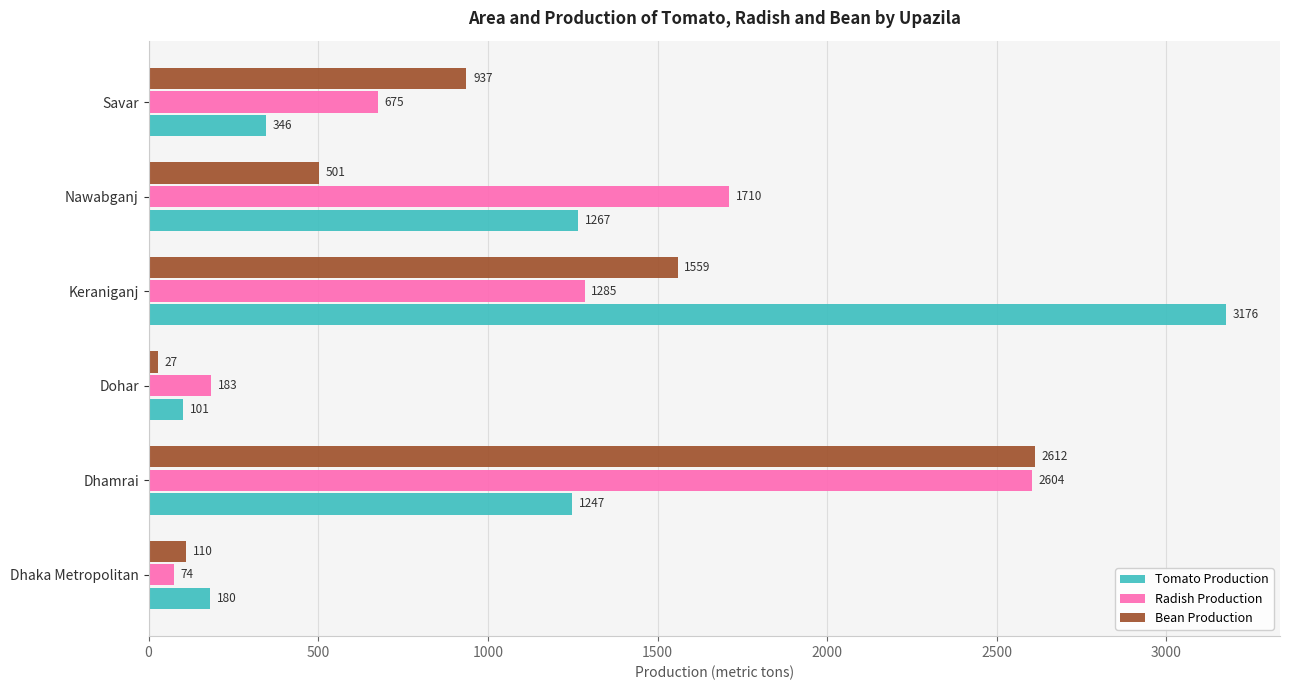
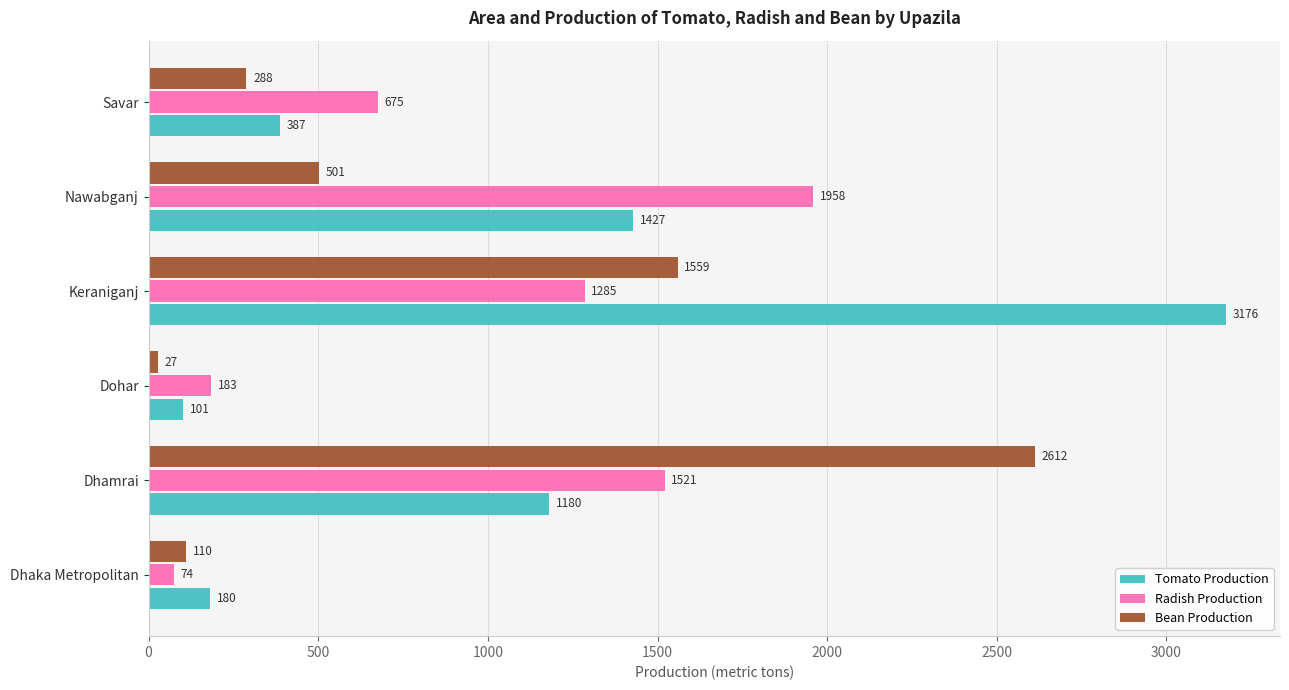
Bean Production, Savar: 937 -> 288
Tomato Production, Savar: 346 -> 387
Radish Production, Nawabganj: 1710 -> 1958
Tomato Production, Nawabganj: 1267 -> 1427
Radish Production, Dhamrai: 2604 -> 1521
Tomato Production, Dhamrai: 1247 -> 1180
